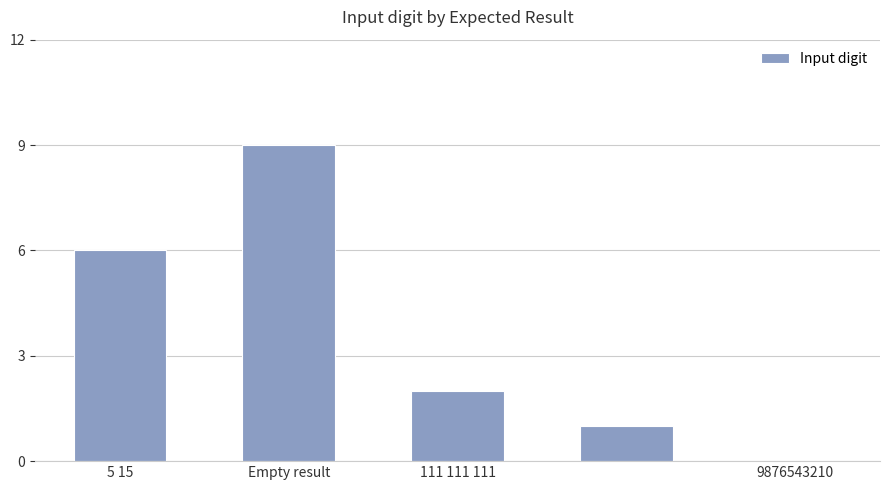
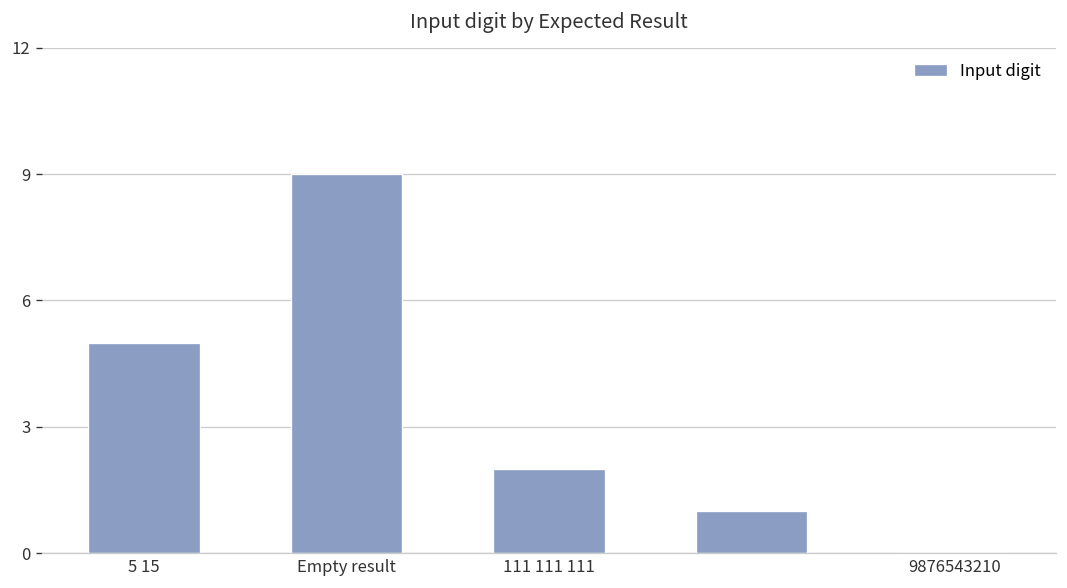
5 15: 6 -> 5
